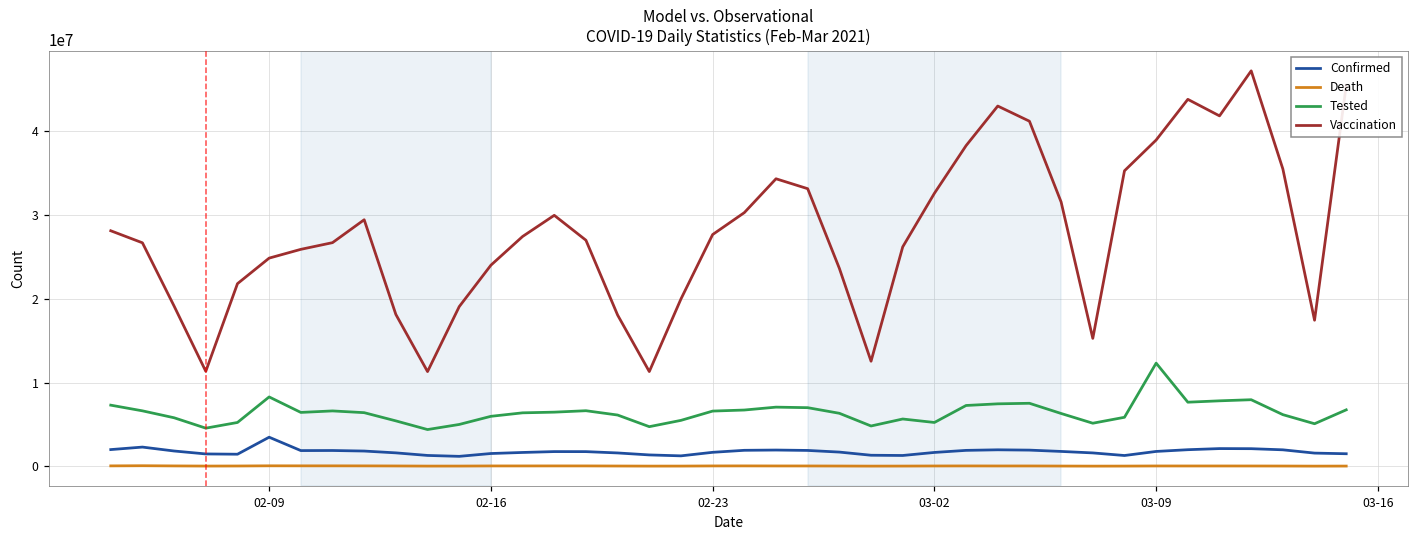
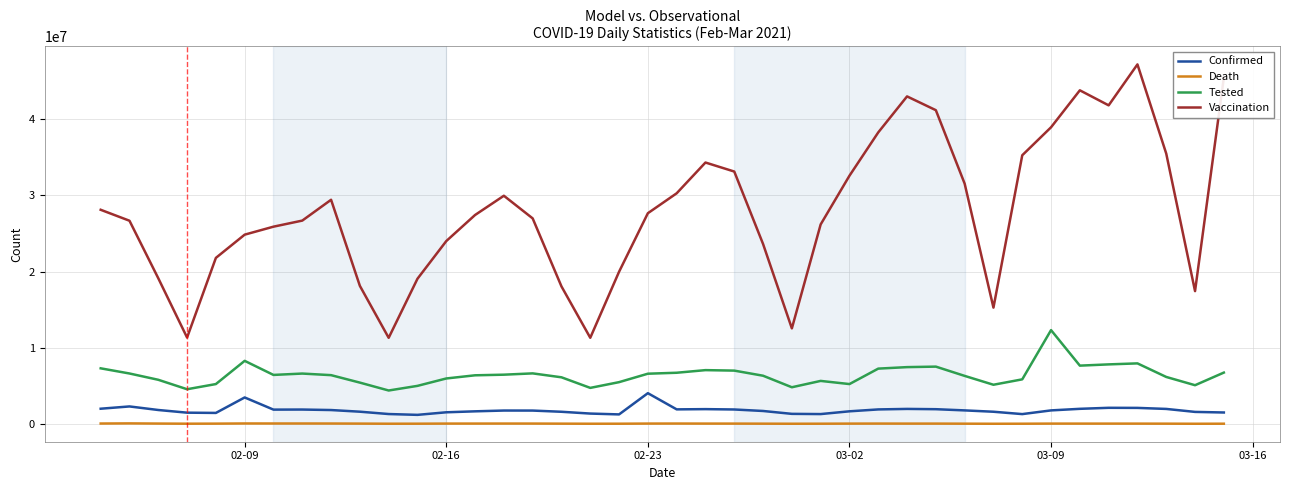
Confirmed, 02-23: 2000000 -> 4000000
